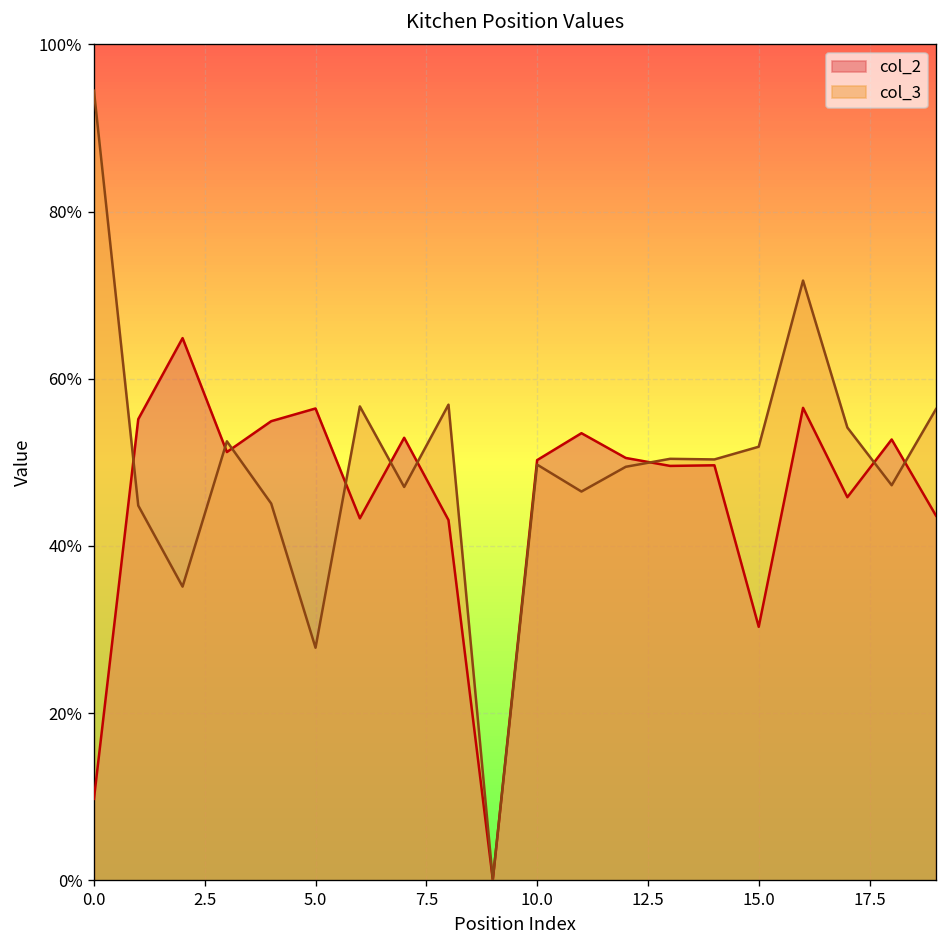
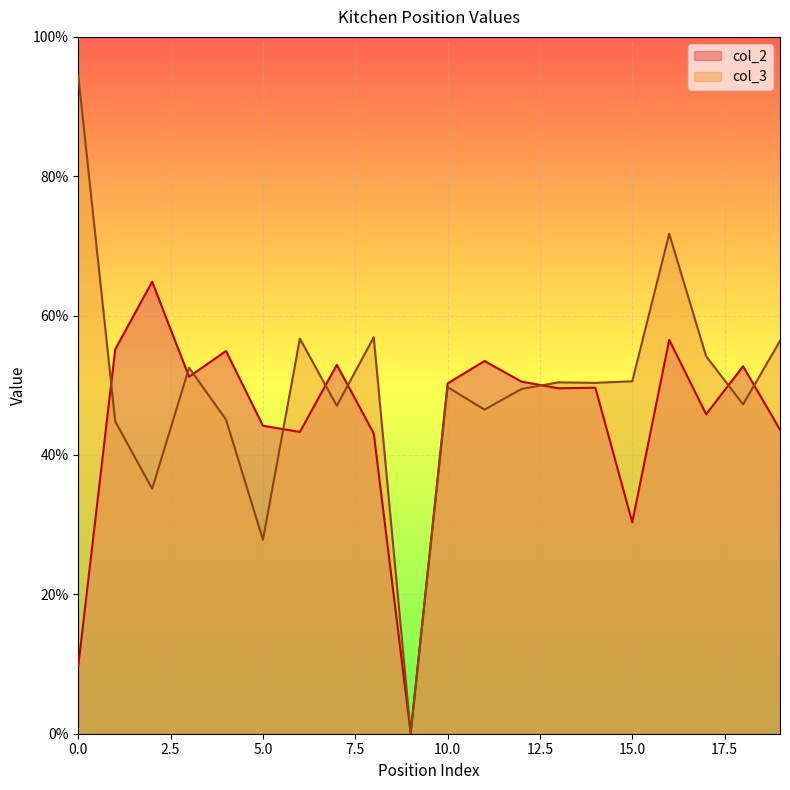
col_2, 5.0: 56% -> 44%
col_3, 15.0: 52% -> 51%
